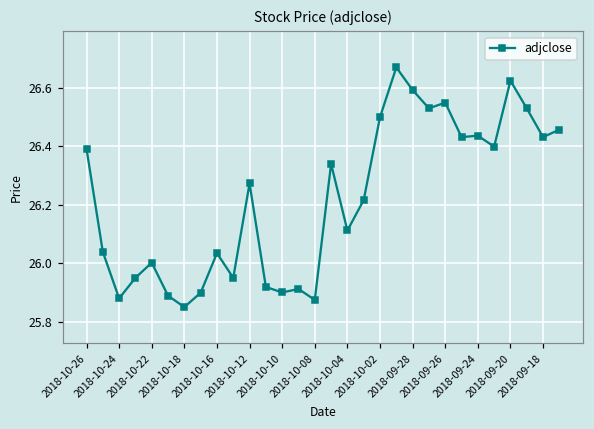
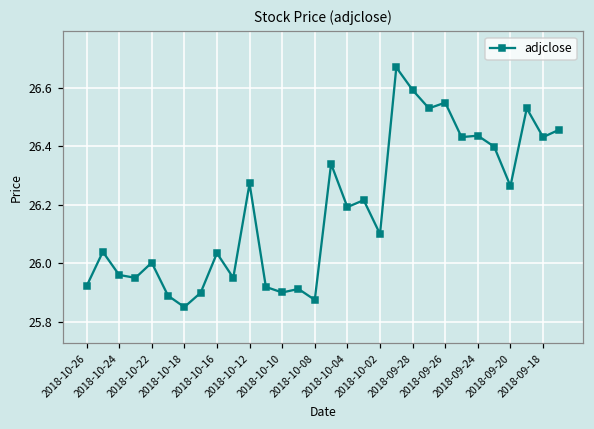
2018-10-26: 26.39 -> 25.92
2018-10-24: 25.88 -> 25.96
2018-10-04: 26.11 -> 26.19
2018-10-02: 26.5 -> 26.1
2018-09-20: 26.62 -> 26.26
